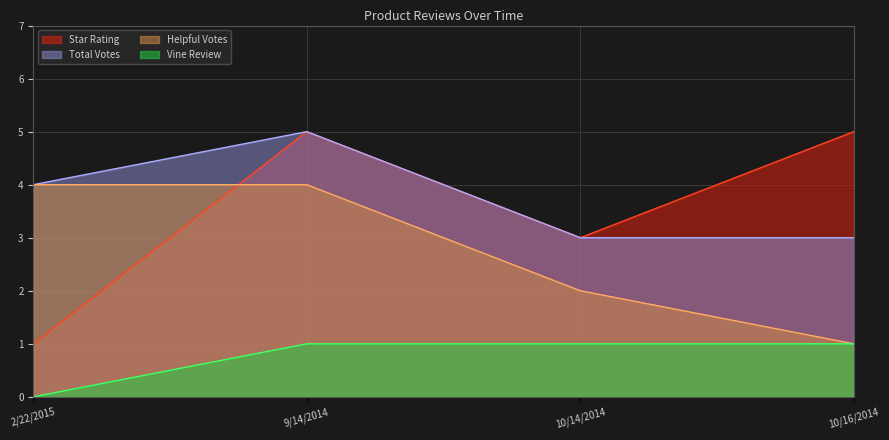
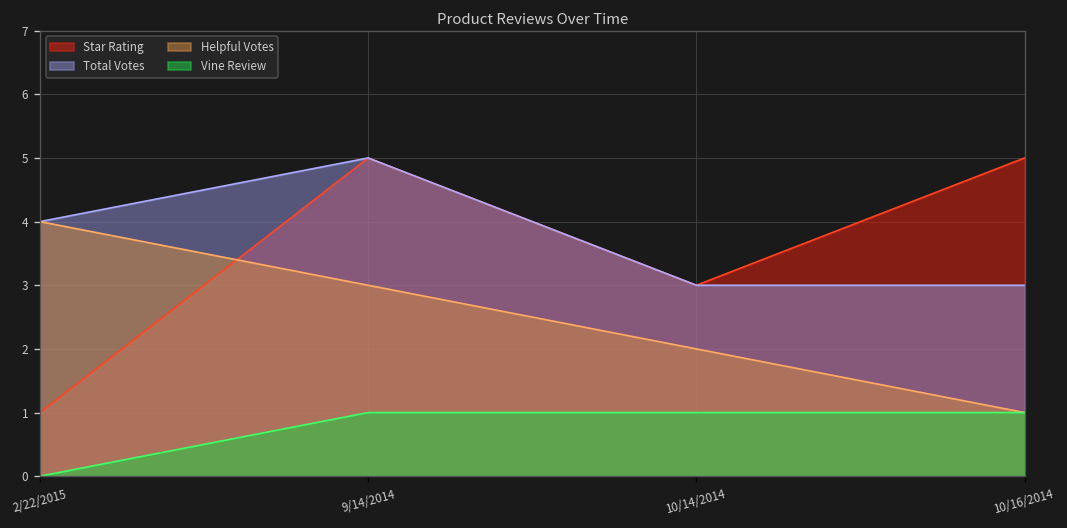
Helpful Votes, 9/14/2014: 4 -> 3
